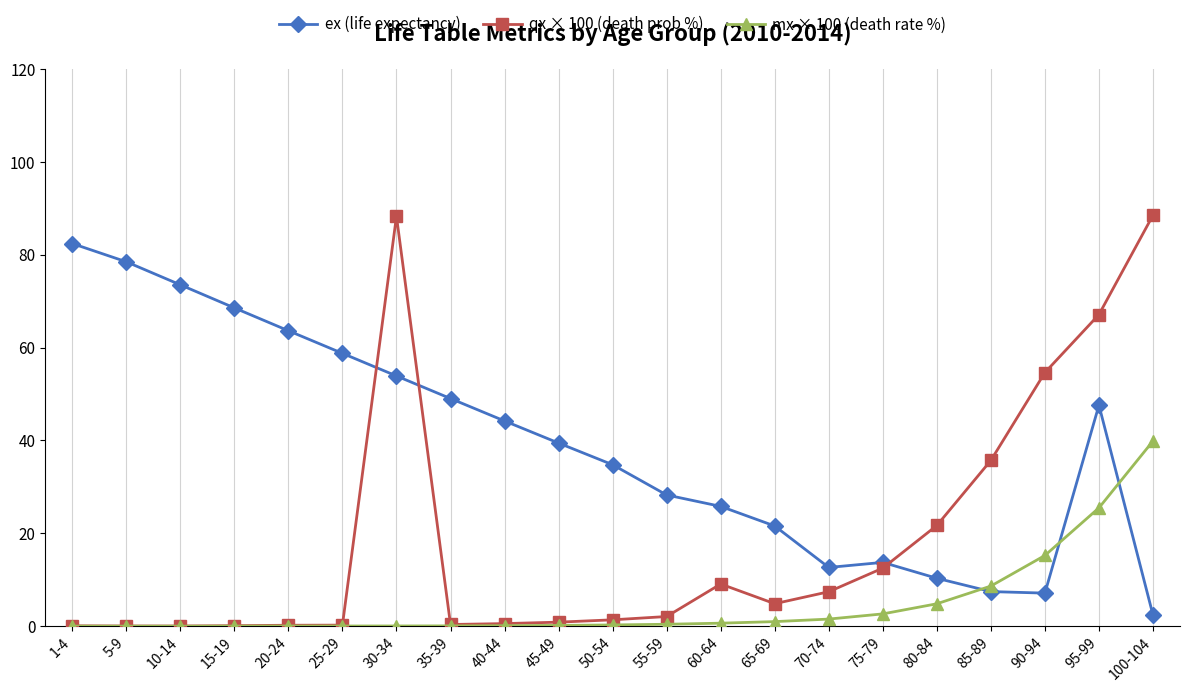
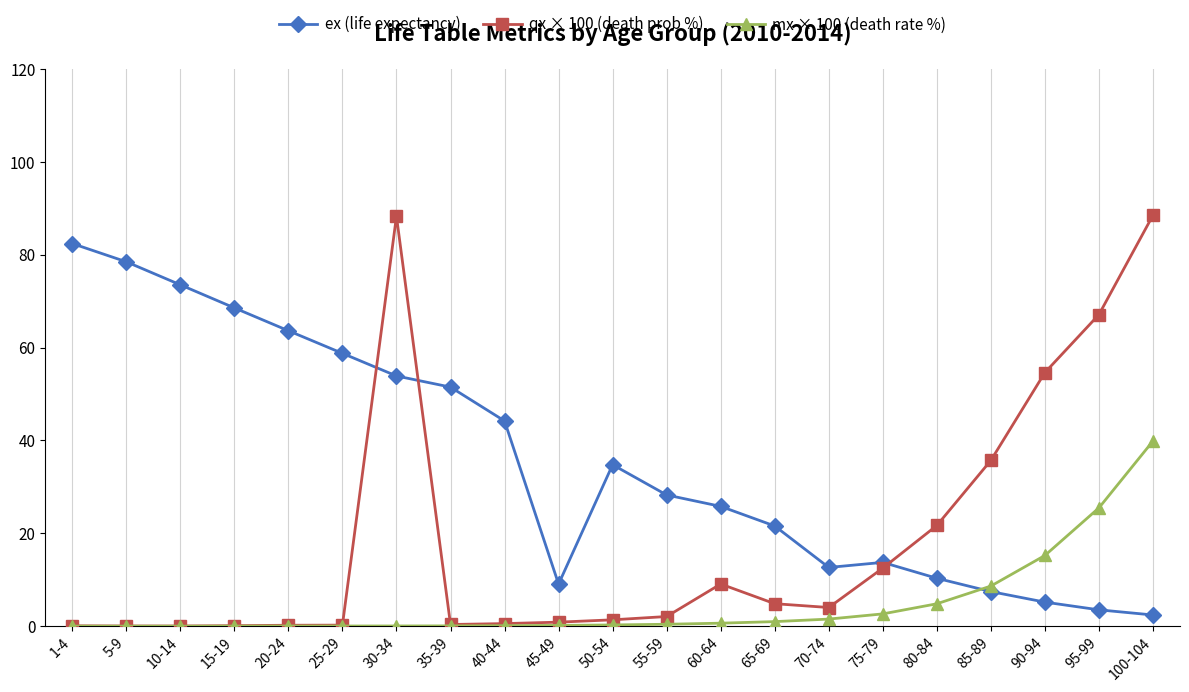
ex (life expectancy), 35-39: 49 -> 52
ex (life expectancy), 45-49: 39 -> 9
qx × 100 (death prob %), 70-74: 7 -> 4
ex (life expectancy), 90-94: 7 -> 5
ex (life expectancy), 95-99: 48 -> 4
